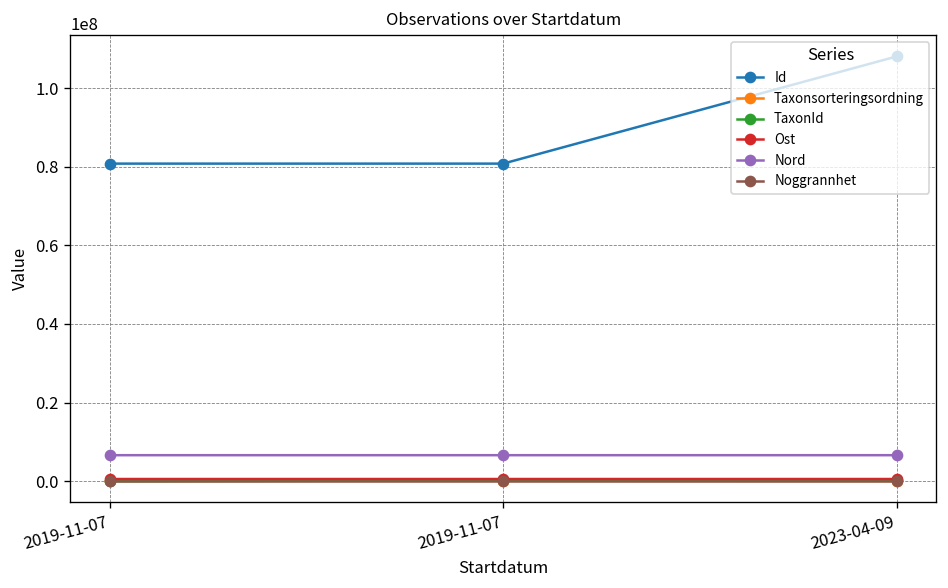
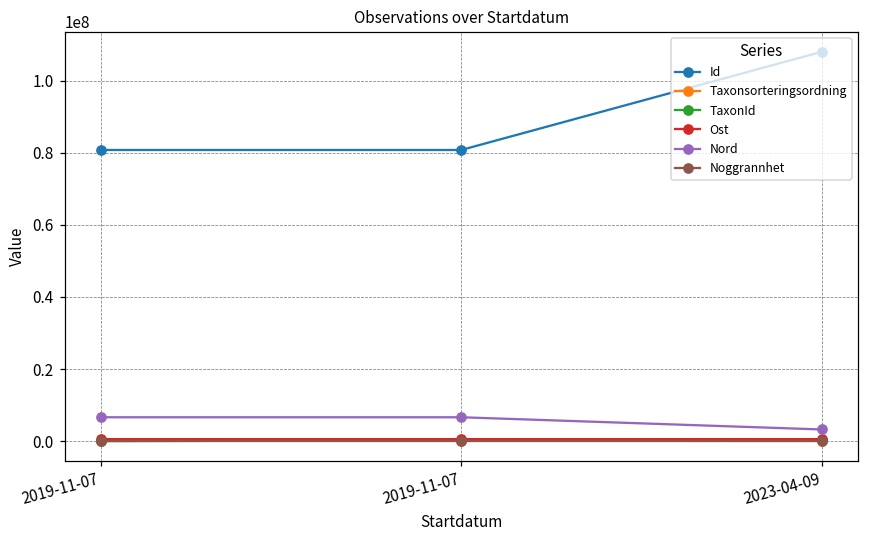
Nord, 2023-04-09: 7000000 -> 3000000
